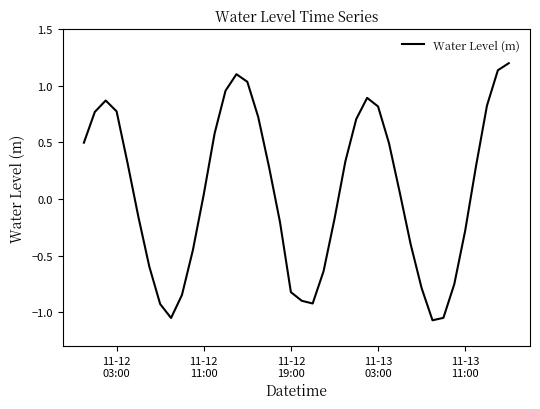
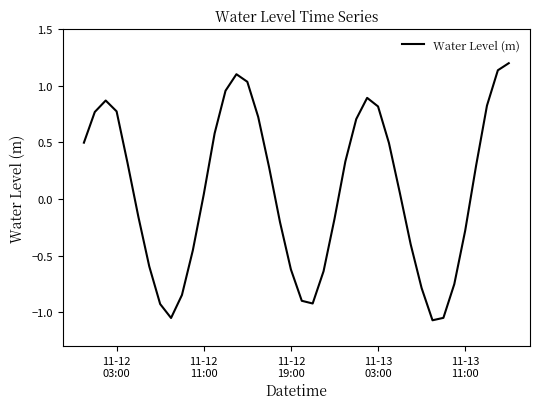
11-12 19:00: -0.82 -> -0.62
